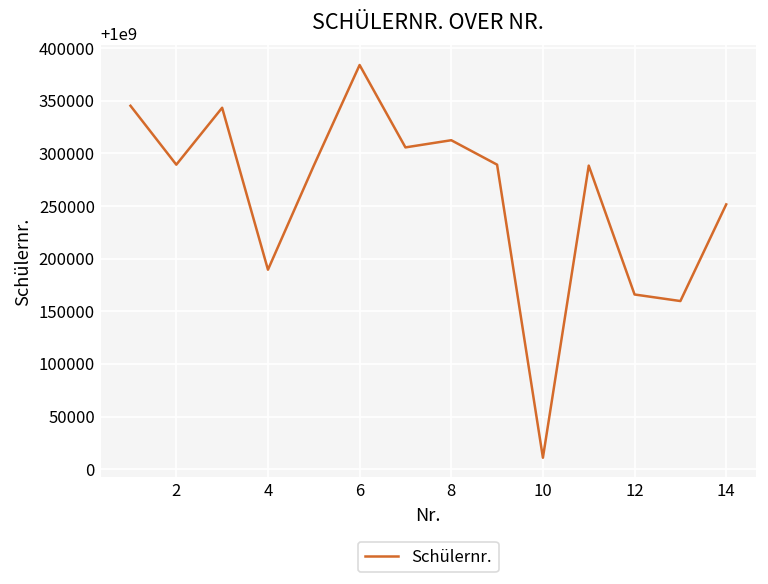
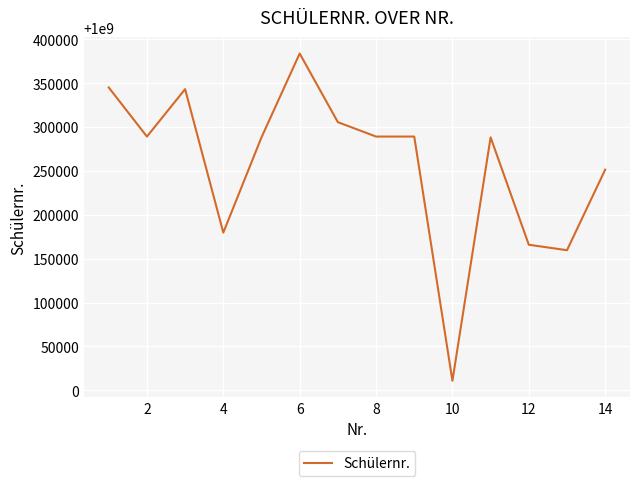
4: 1000190000 -> 1000180000
8: 1000310000 -> 1000290000
